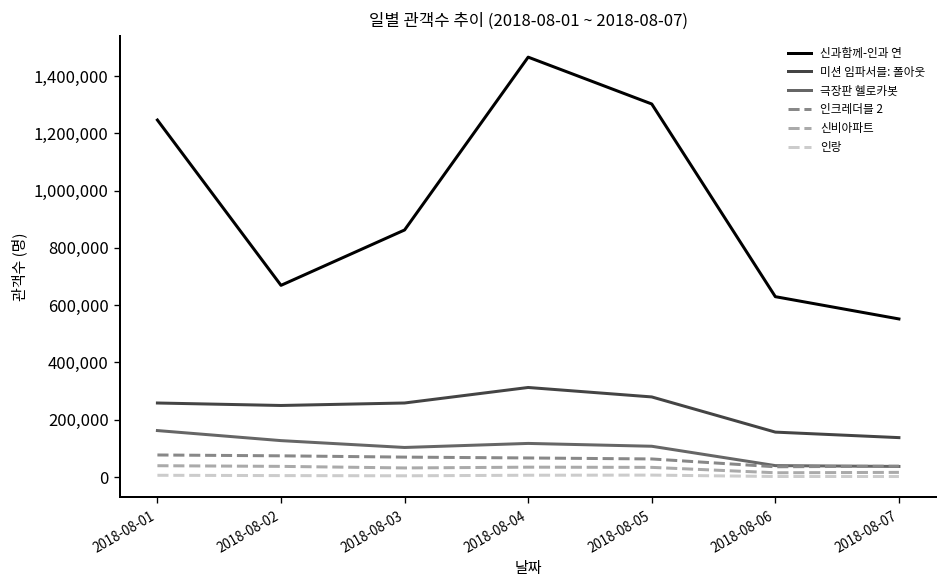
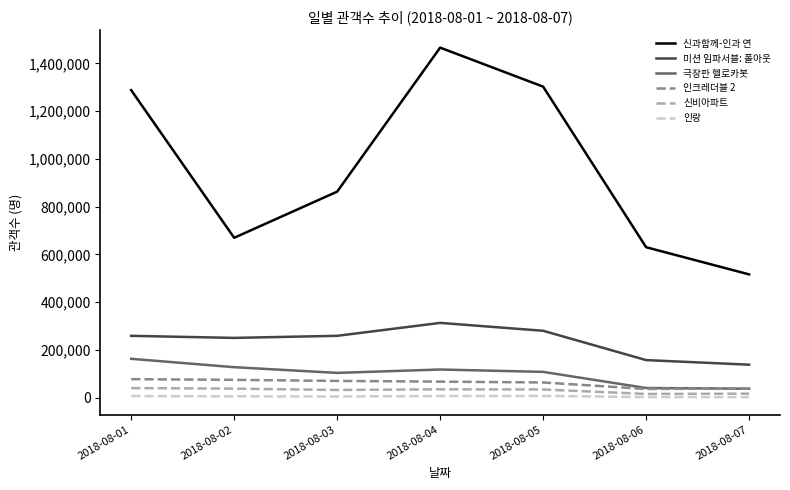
신과함께-인과 연, 2018-08-01: 1,250,000 -> 1,290,000
신과함께-인과 연, 2018-08-07: 550,000 -> 520,000
